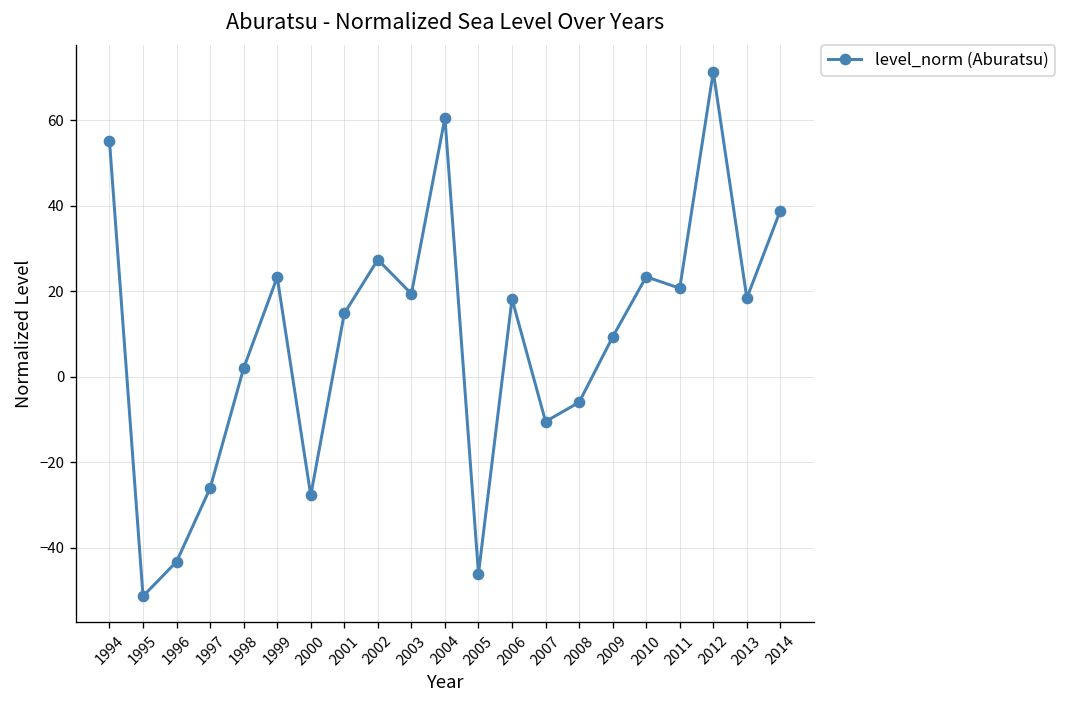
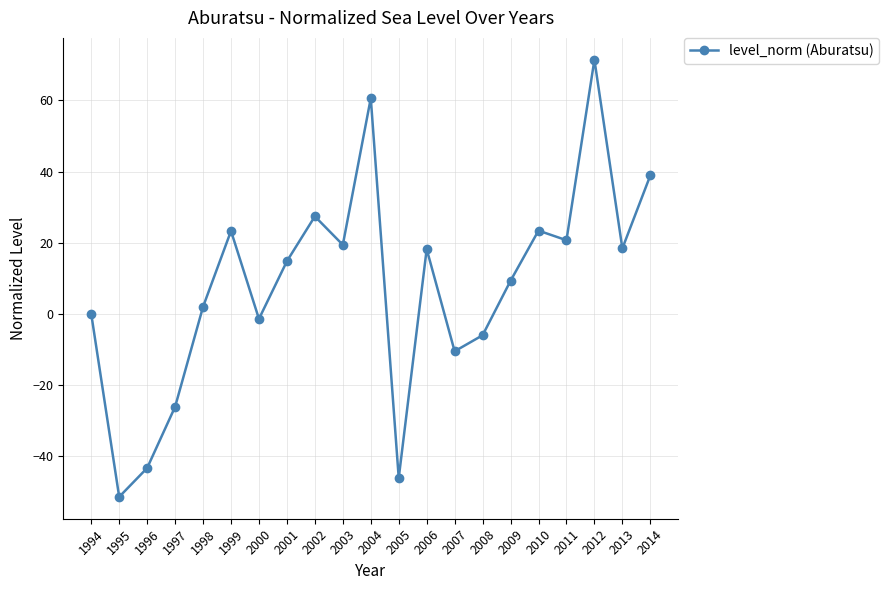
1994: 55 -> 0
2000: -28 -> -1
